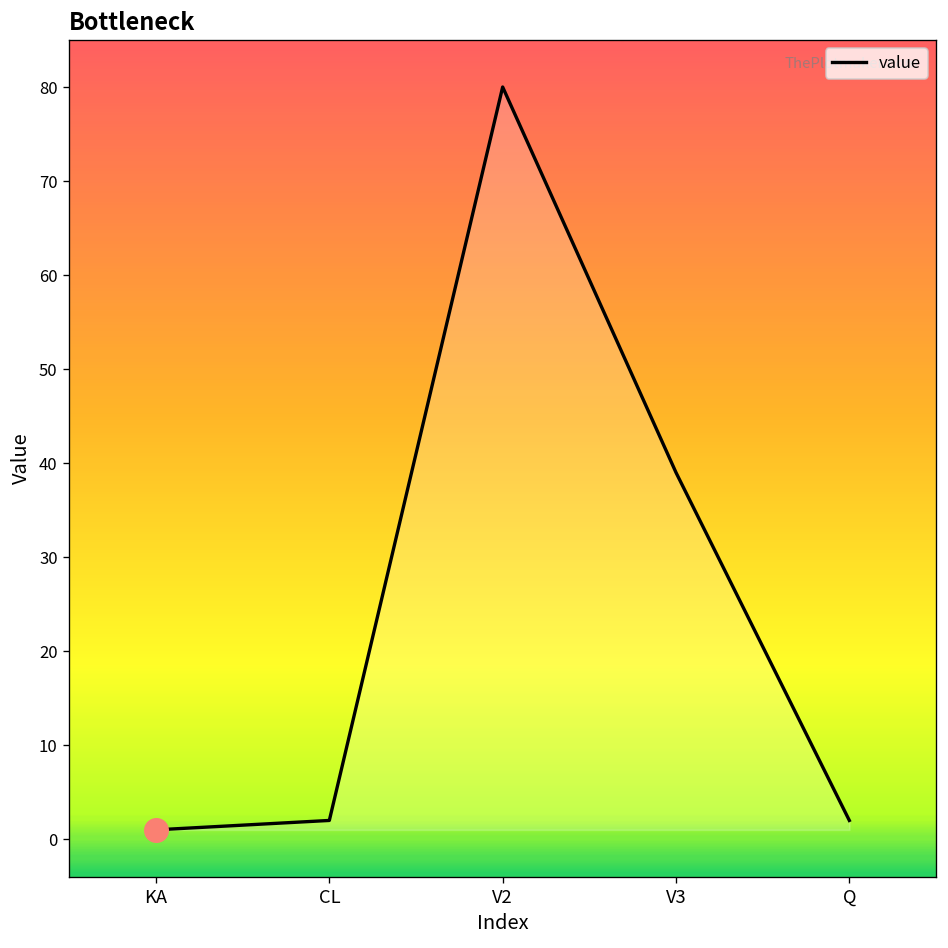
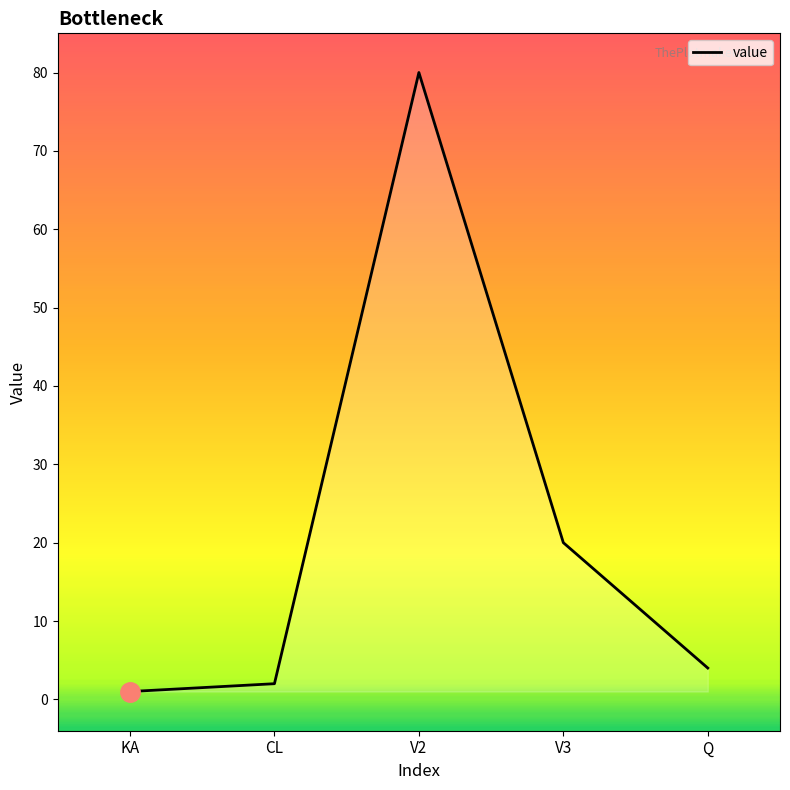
value, V3: 39 -> 20
value, Q: 2 -> 4
